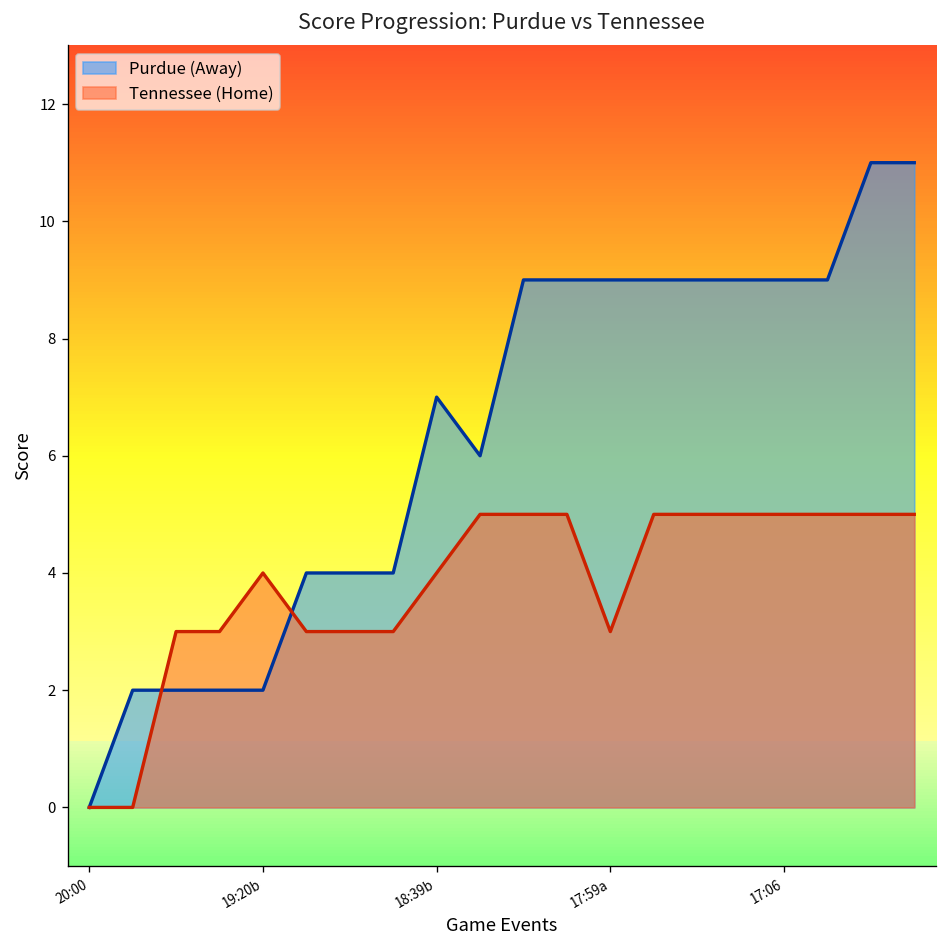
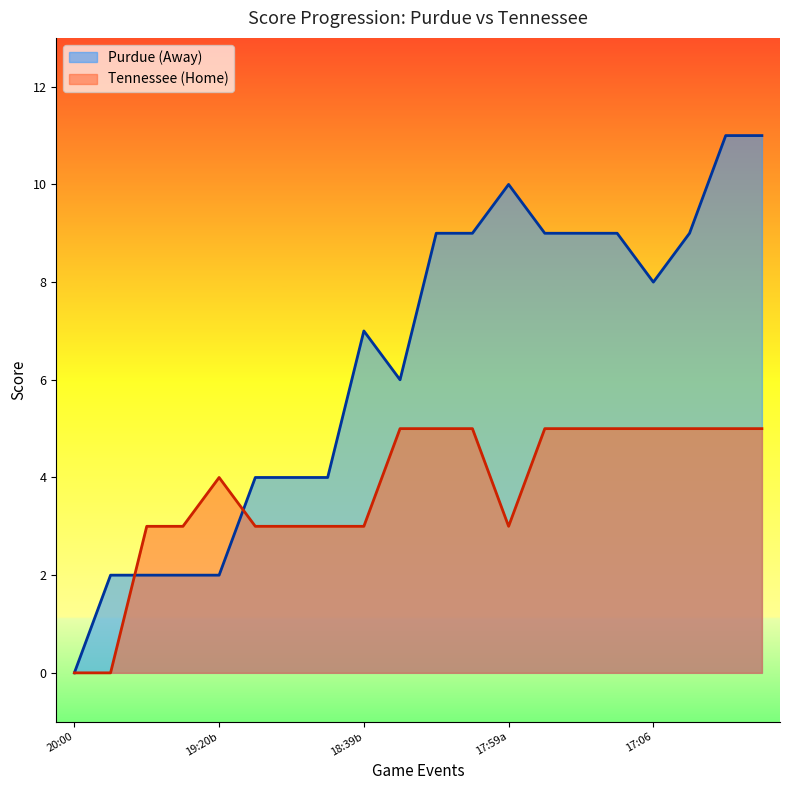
Tennessee (Home), 18:39b: 4 -> 3
Purdue (Away), 17:59a: 9 -> 10
Purdue (Away), 17:06: 9 -> 8
